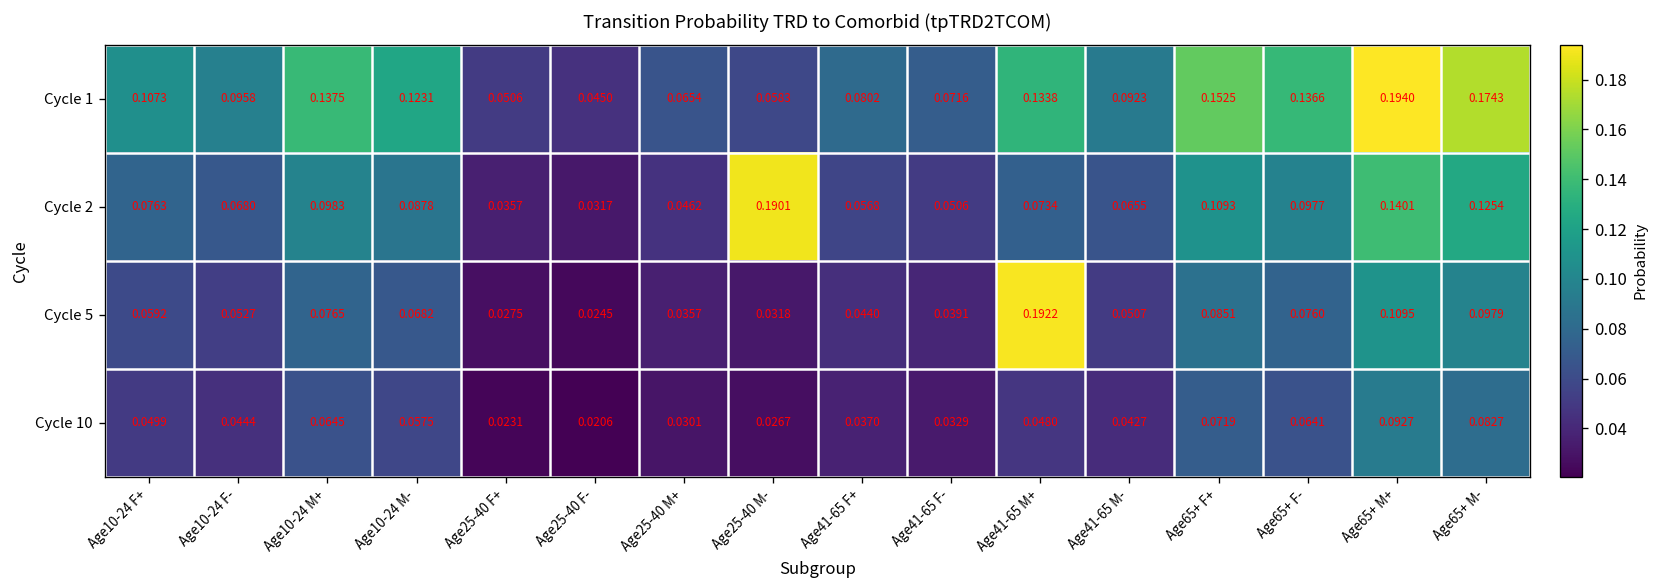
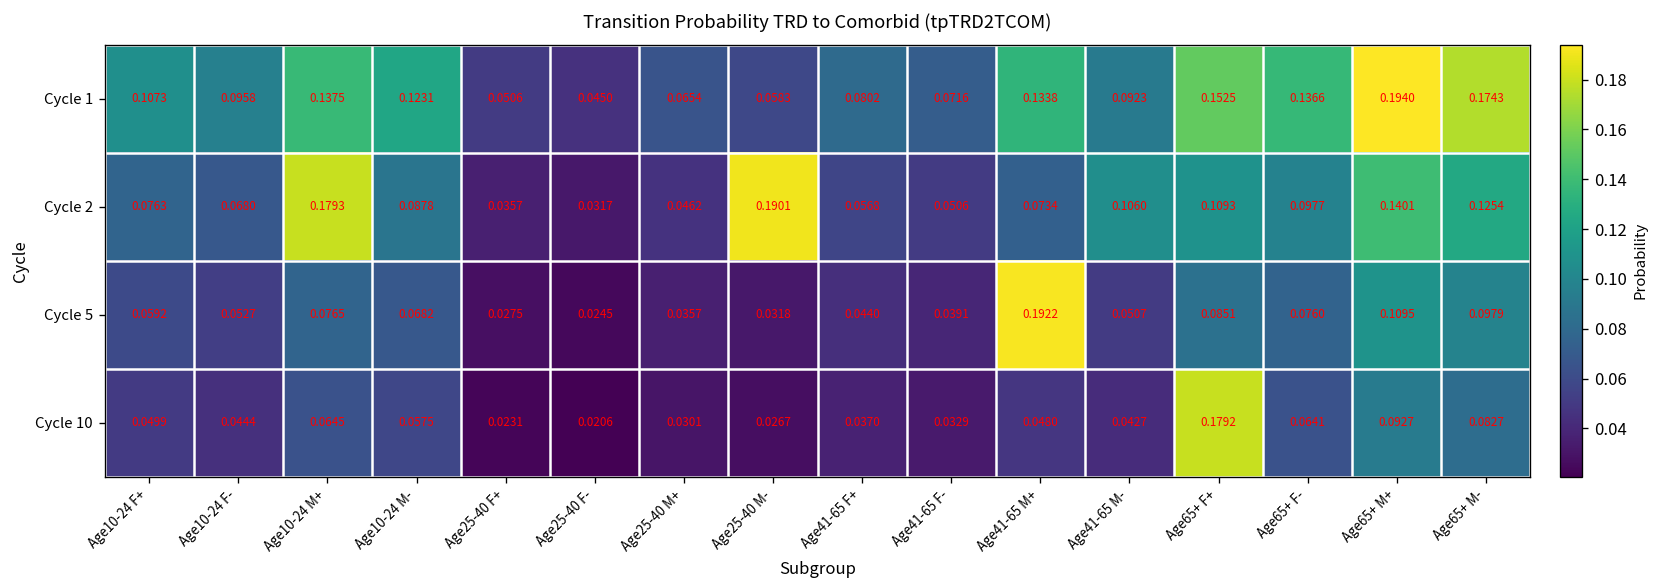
Cycle 2, Age10-24 M+: 0.0983 -> 0.1793
Cycle 2, Age41-65 M-: 0.0655 -> 0.1060
Cycle 10, Age65+ F+: 0.0719 -> 0.1792
